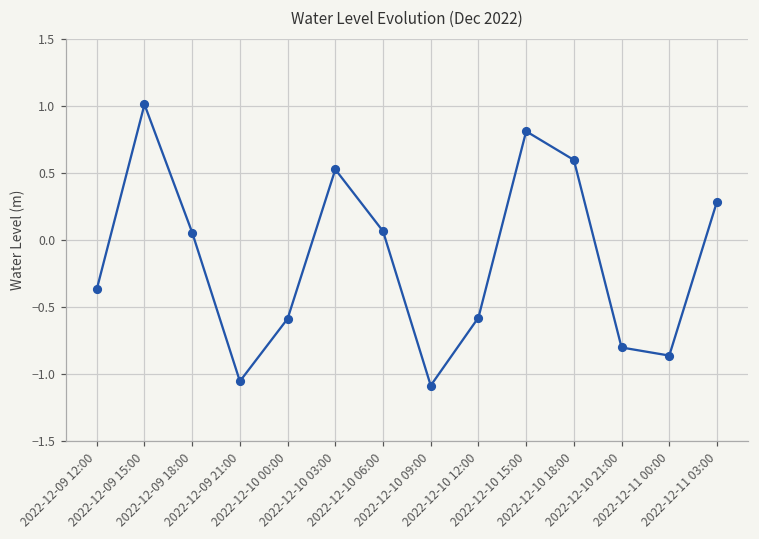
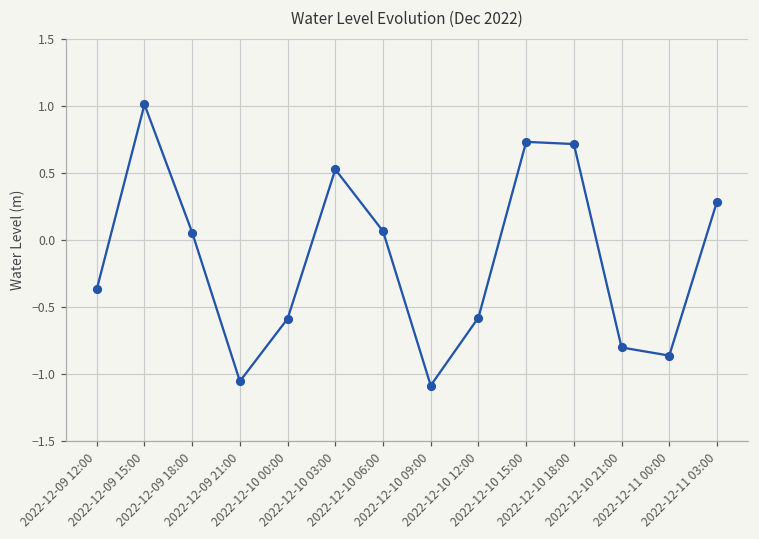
2022-12-10 15:00: 0.81 -> 0.73
2022-12-10 18:00: 0.60 -> 0.72
